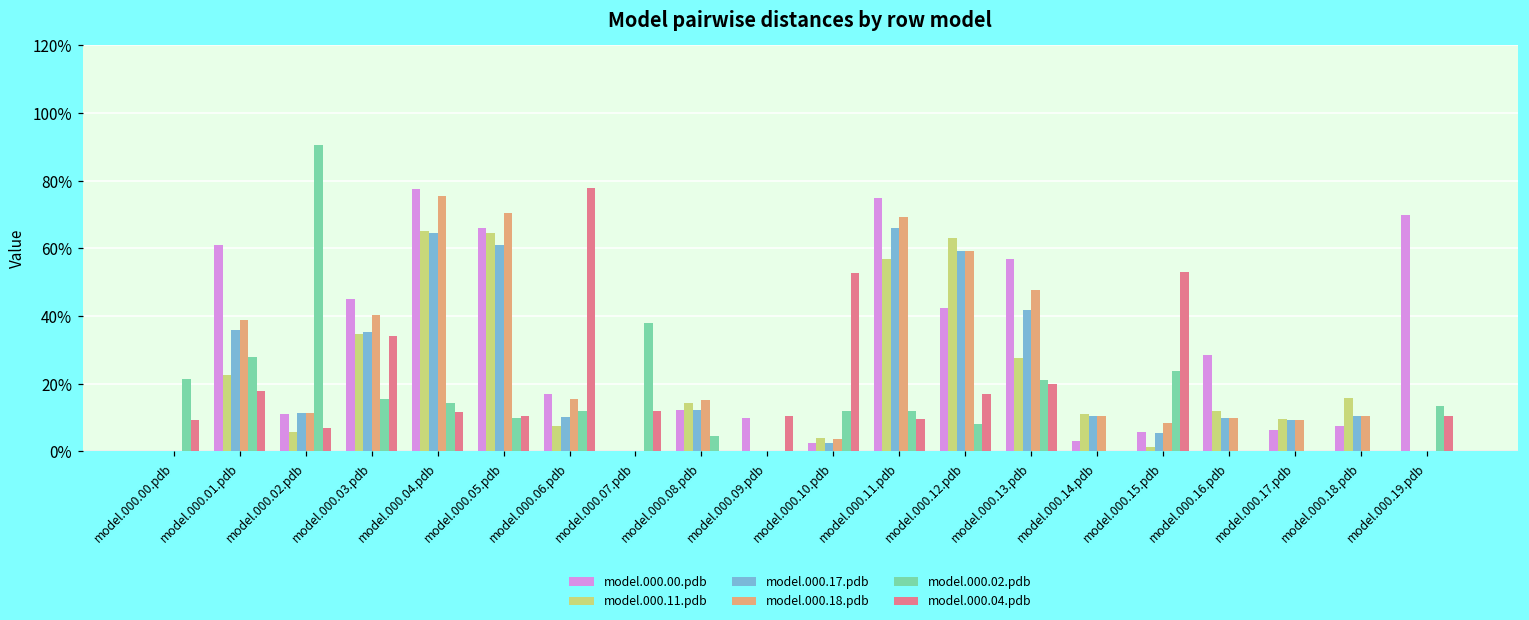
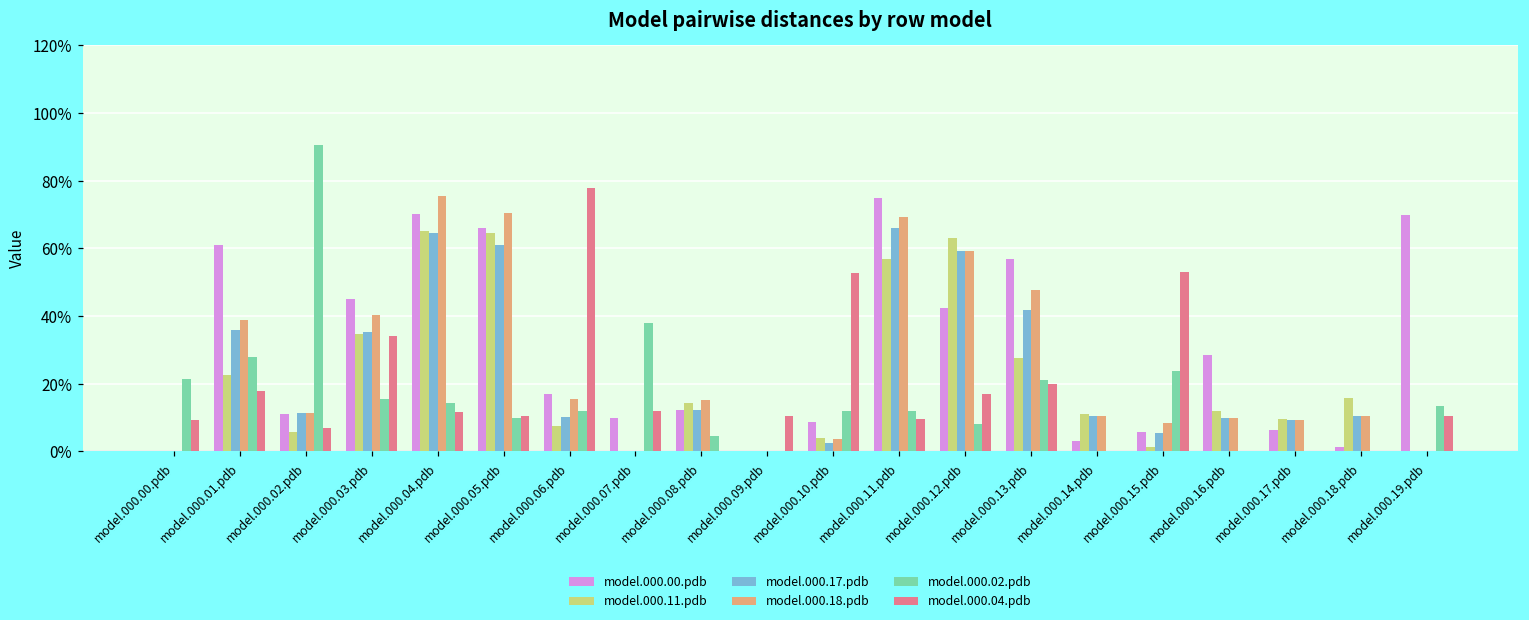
model.000.00.pdb, model.000.04.pdb: 78% -> 70%
model.000.00.pdb, model.000.07.pdb: 0% -> 10%
model.000.00.pdb, model.000.09.pdb: 10% -> 0%
model.000.00.pdb, model.000.10.pdb: 2% -> 9%
model.000.00.pdb, model.000.18.pdb: 8% -> 1%
